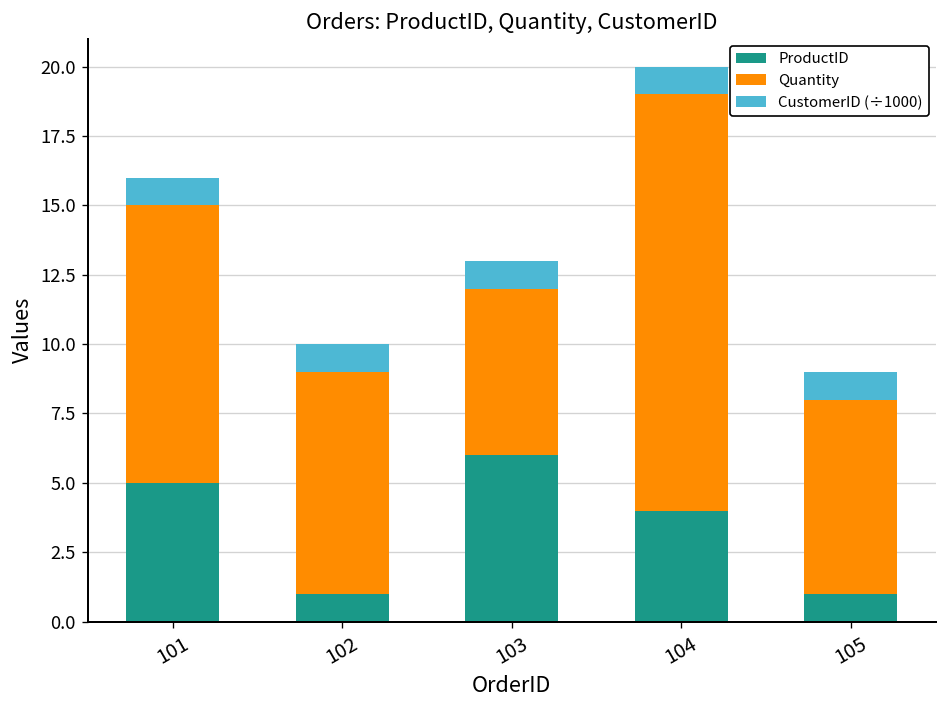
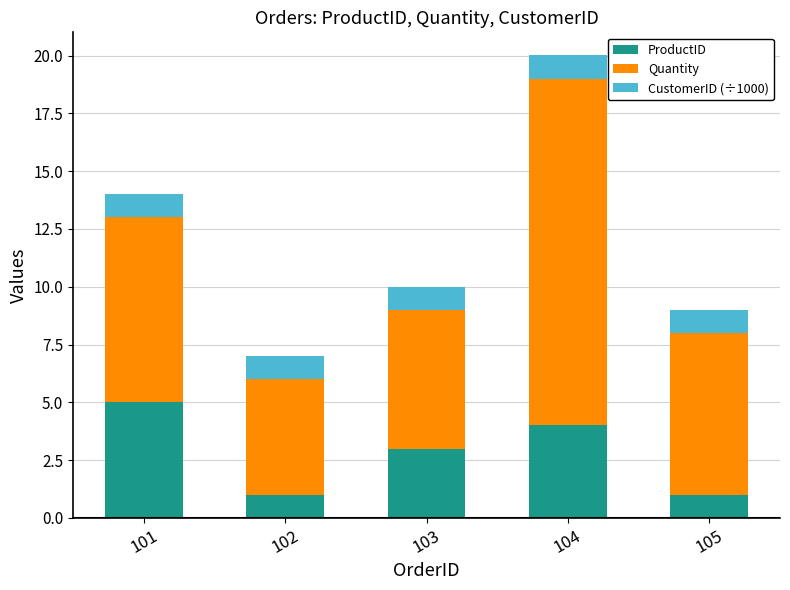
Quantity, 101: 10 -> 8
Quantity, 102: 8 -> 5
ProductID, 103: 6 -> 3
